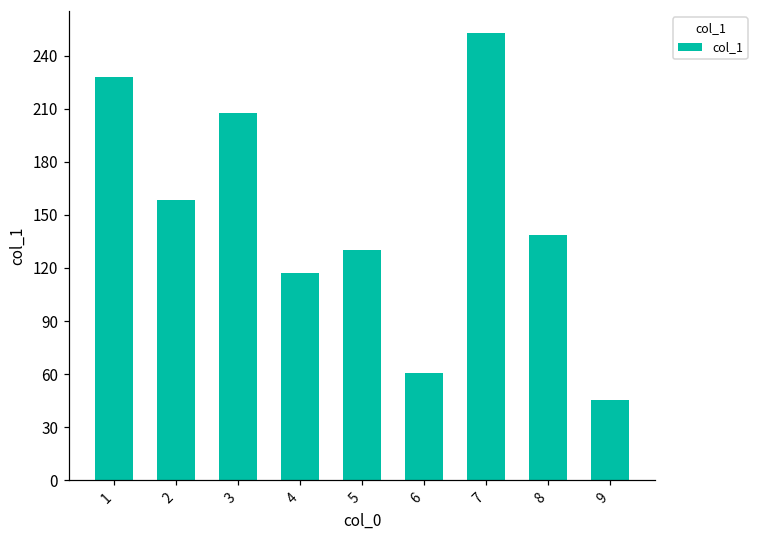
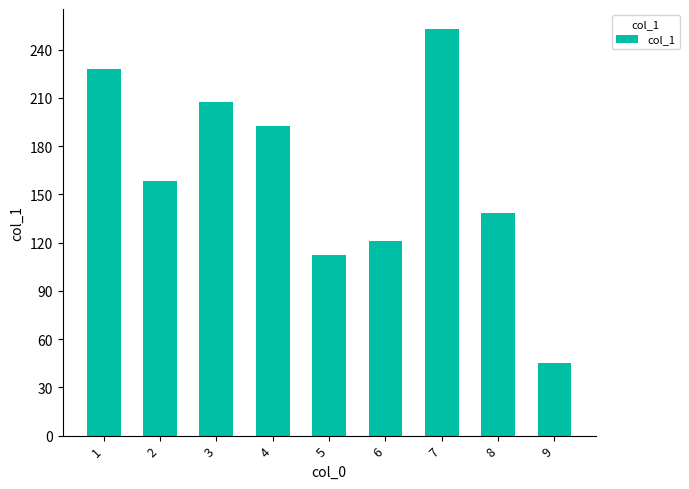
4: 117 -> 193
5: 130 -> 112
6: 61 -> 121
